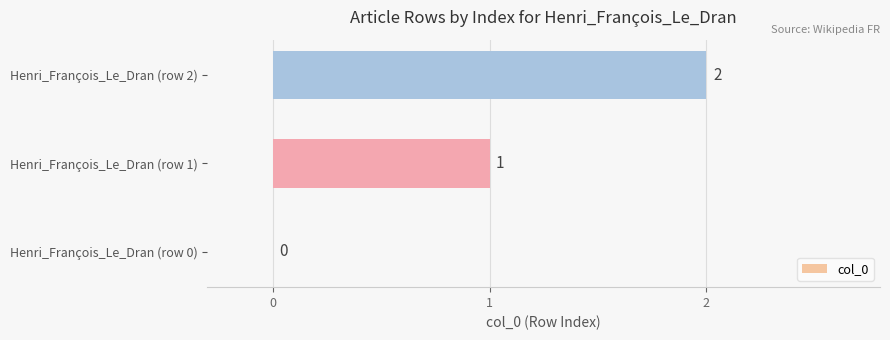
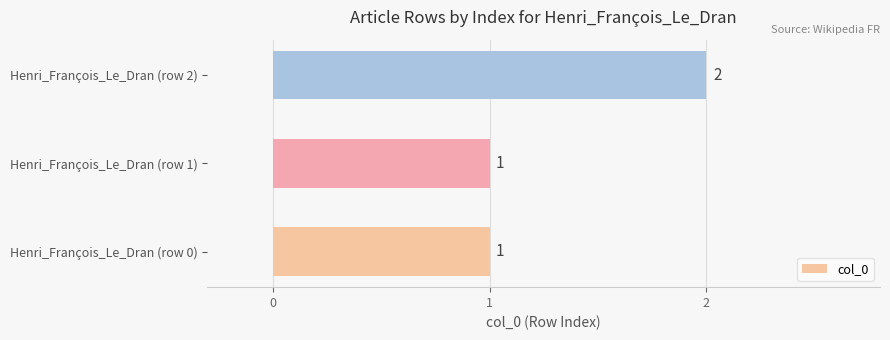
Henri_François_Le_Dran (row 0): 0 -> 1
